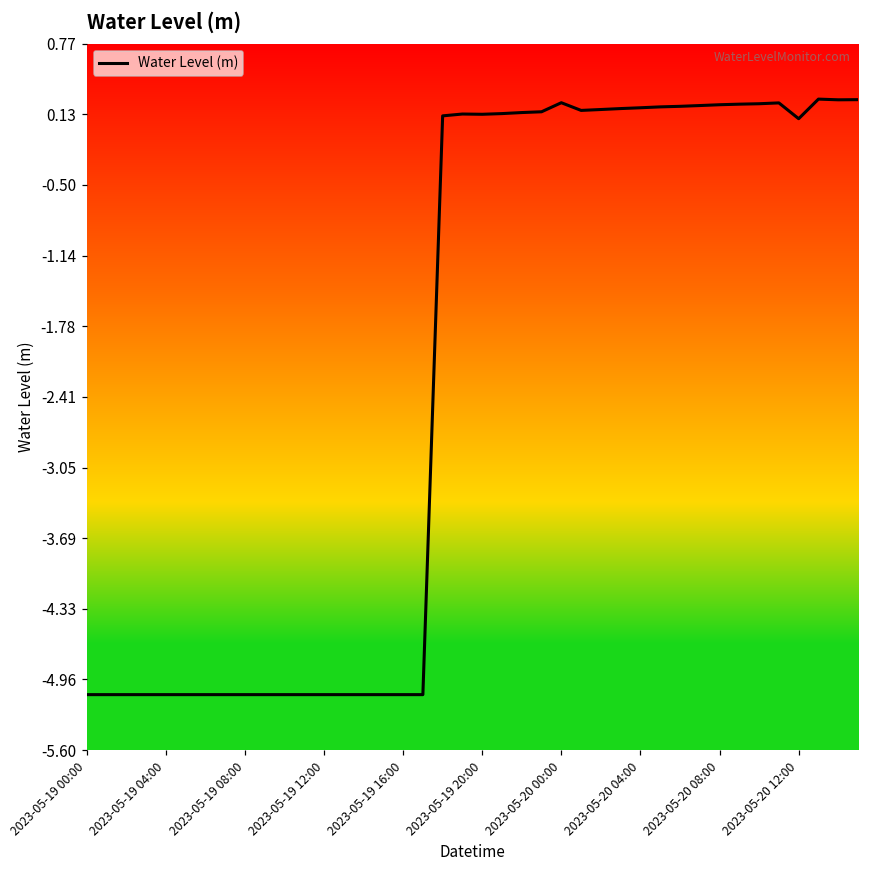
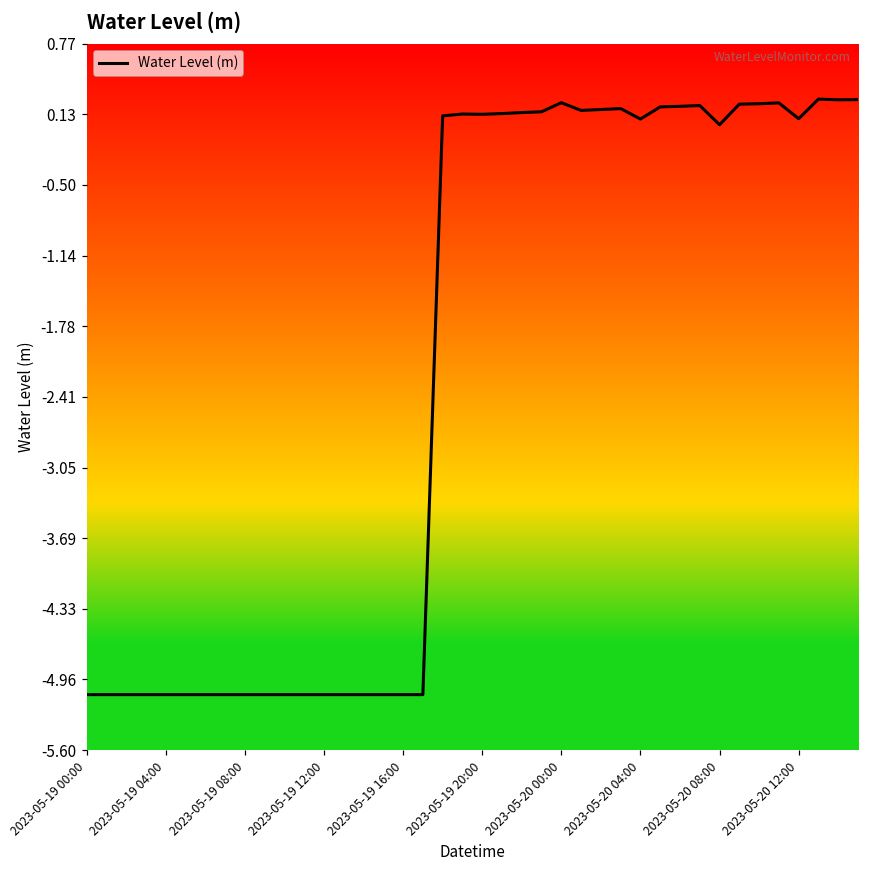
2023-05-20 04:00: 0.19 -> 0.09
2023-05-20 08:00: 0.22 -> 0.04
